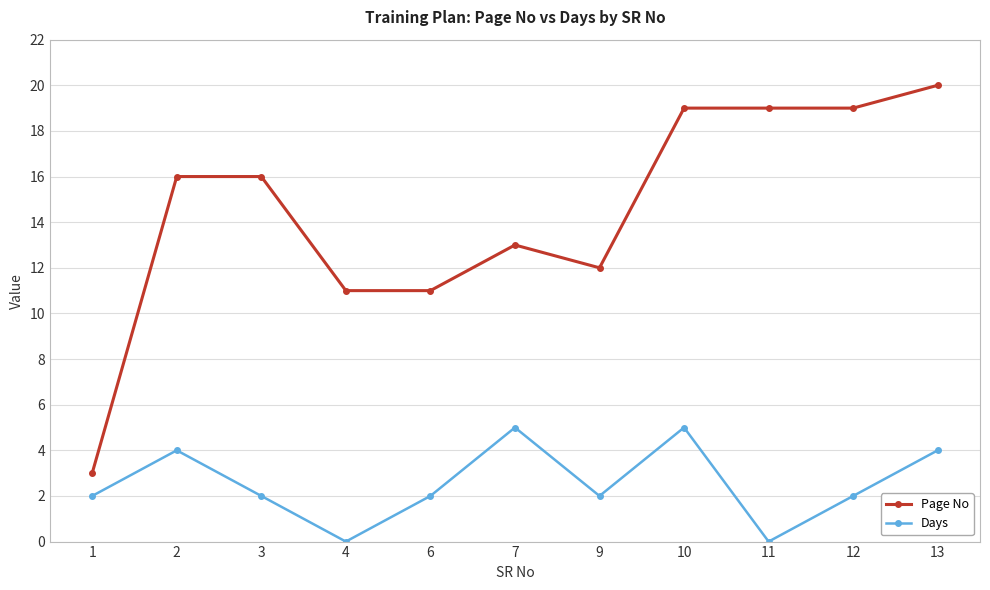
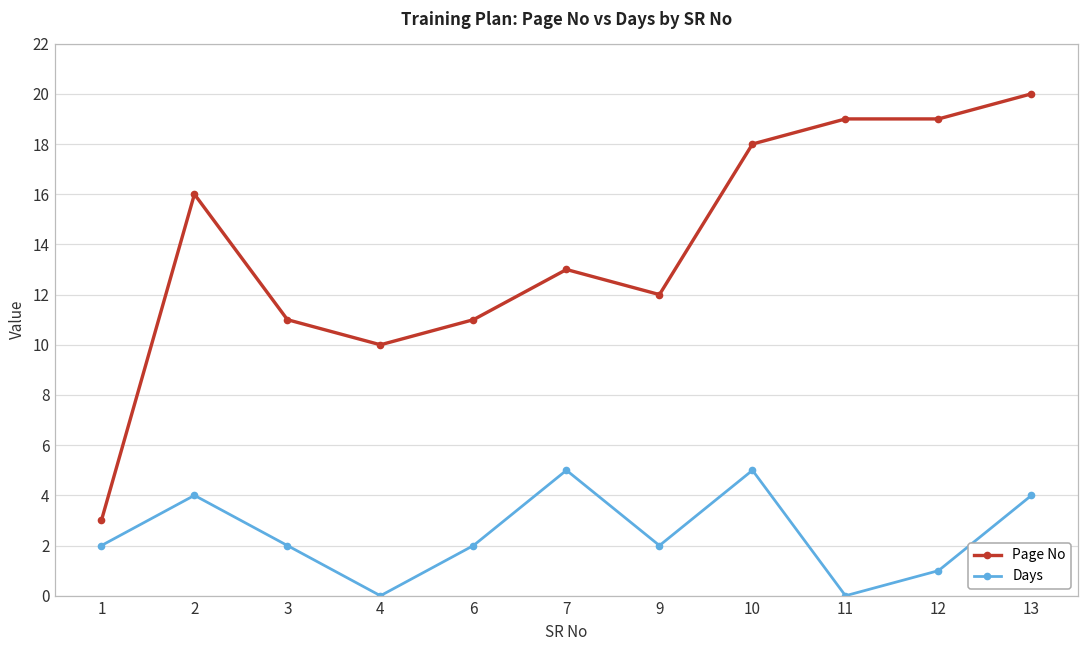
Page No, 3: 16 -> 11
Page No, 4: 11 -> 10
Page No, 10: 19 -> 18
Days, 12: 2 -> 1
